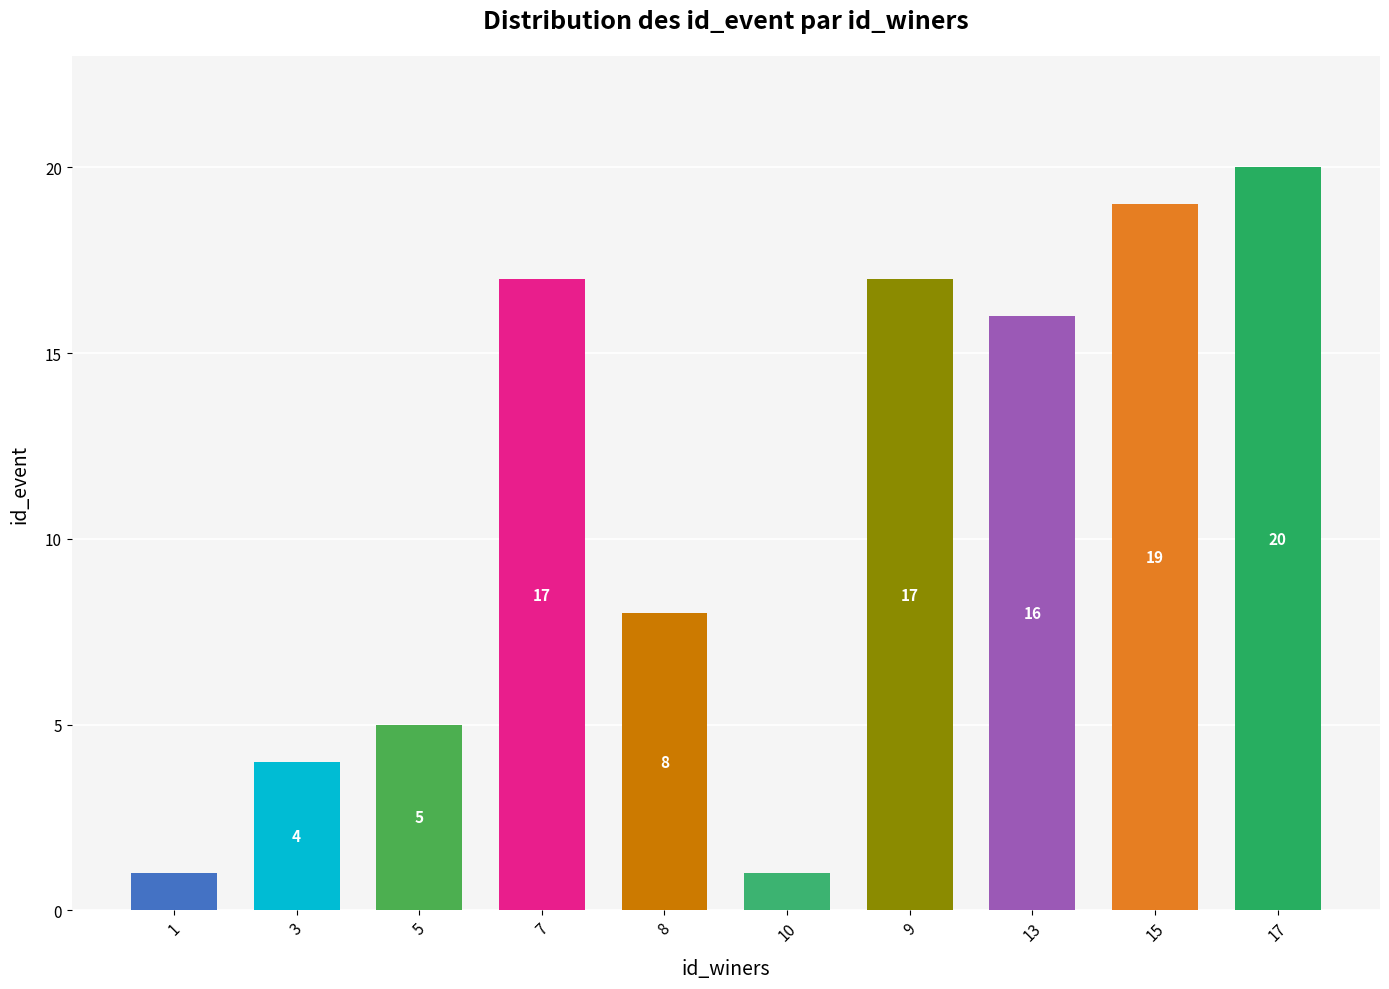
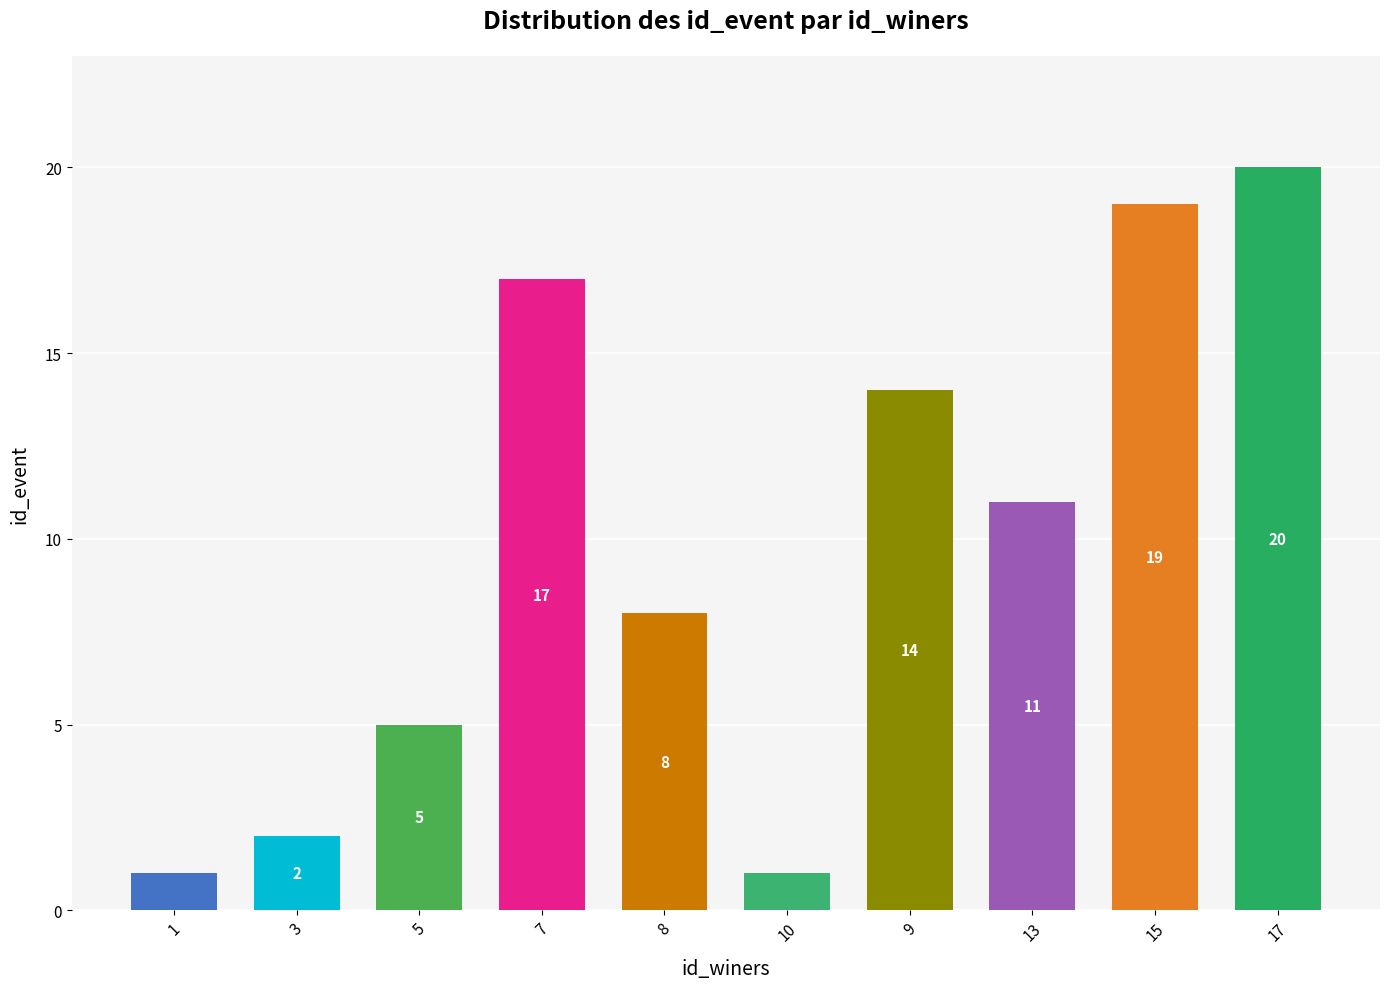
3: 4 -> 2
9: 17 -> 14
13: 16 -> 11
